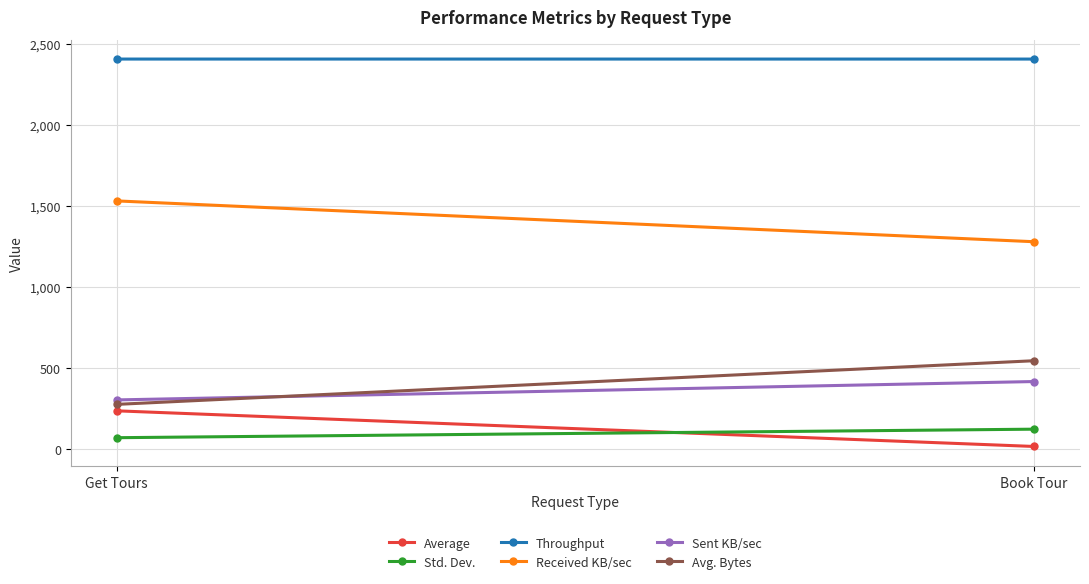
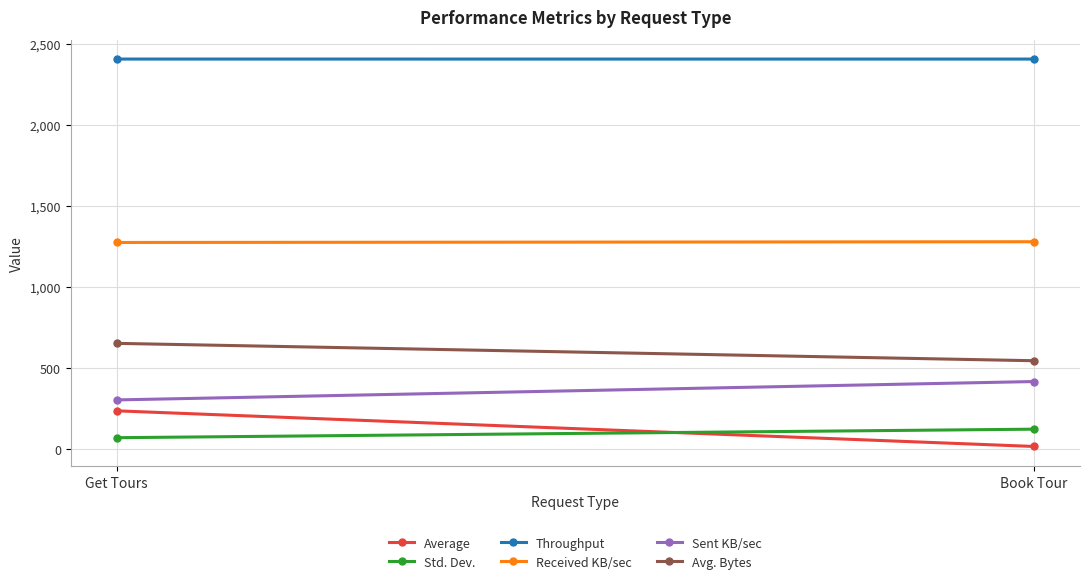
Received KB/sec, Get Tours: 1,530 -> 1,270
Avg. Bytes, Get Tours: 270 -> 650
